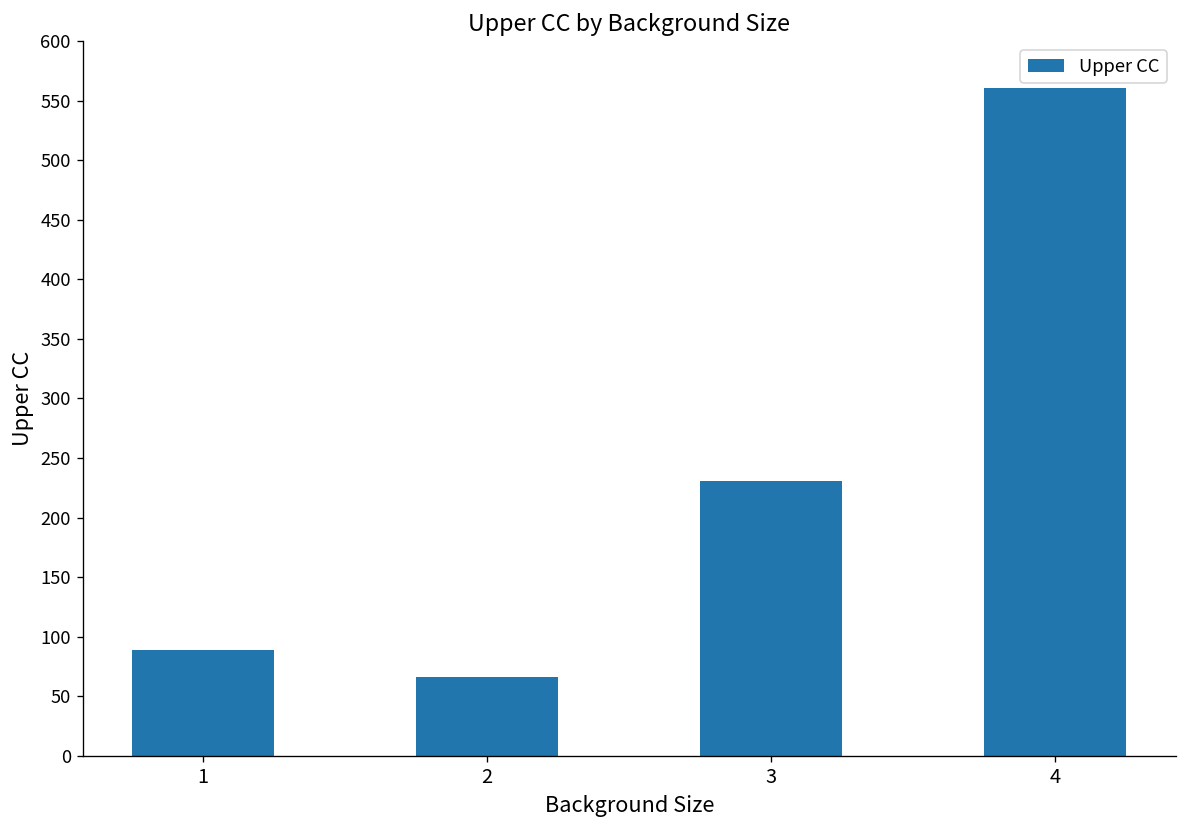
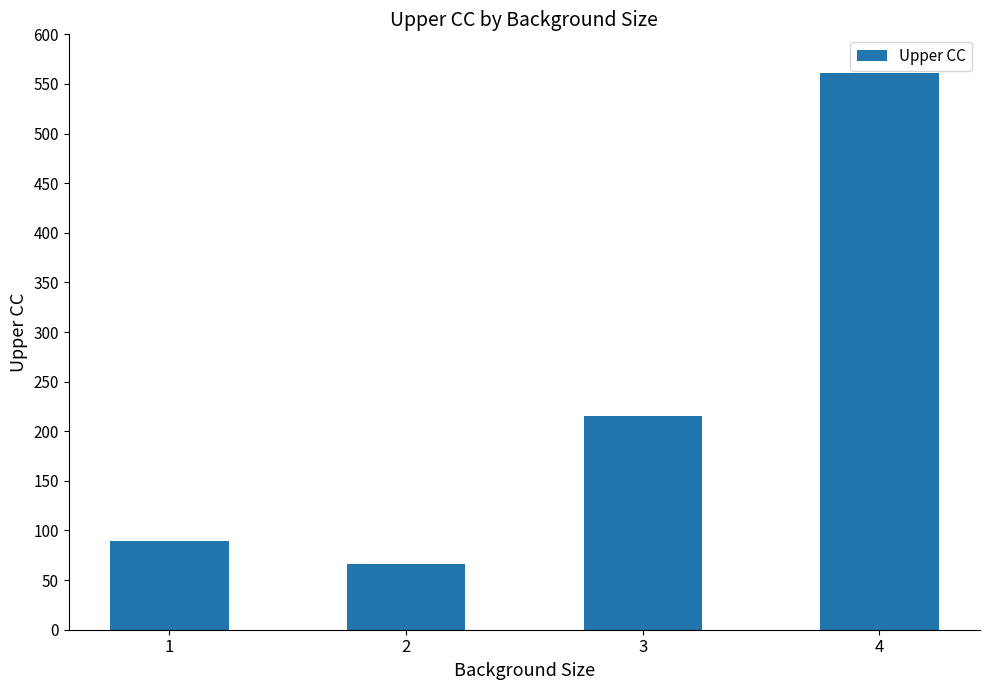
3: 230 -> 220
